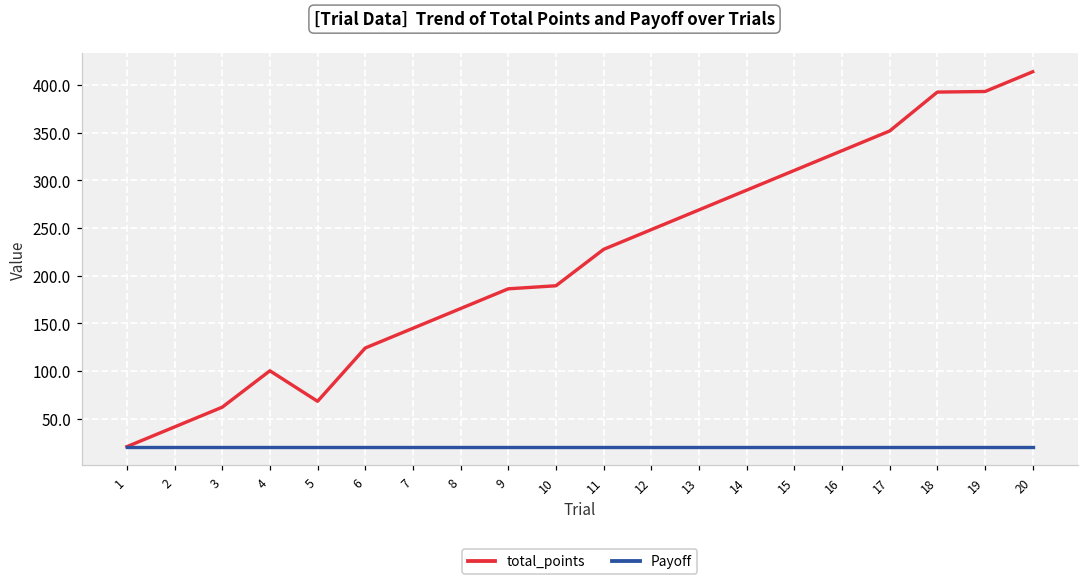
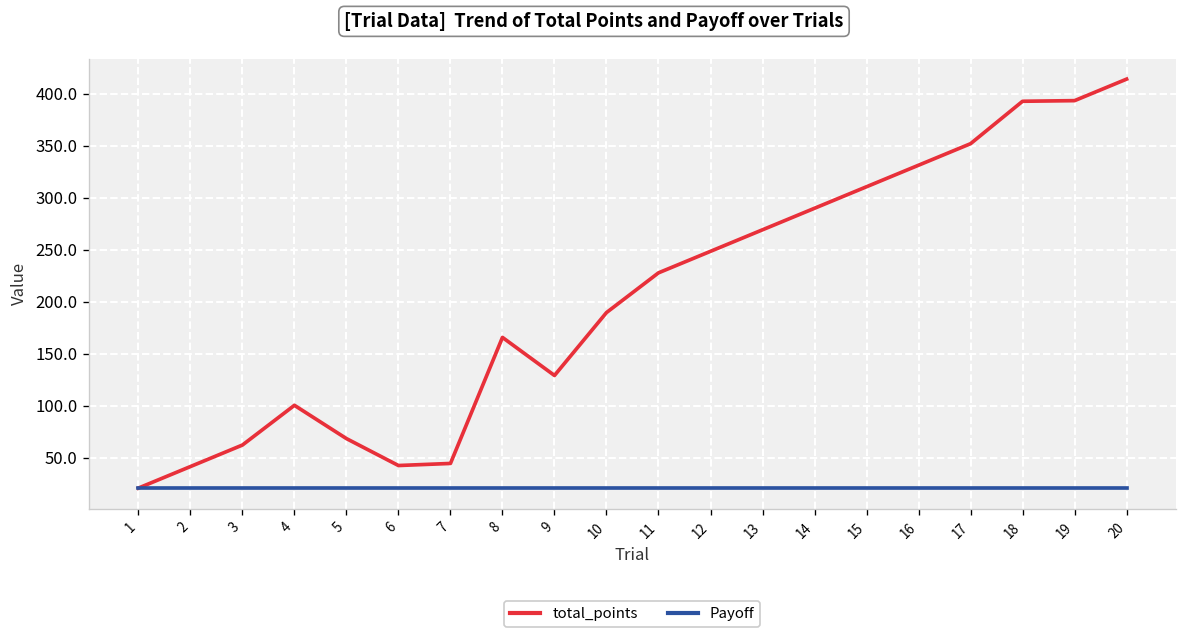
total_points, 6: 120 -> 40
total_points, 7: 140 -> 40
total_points, 9: 190 -> 130
